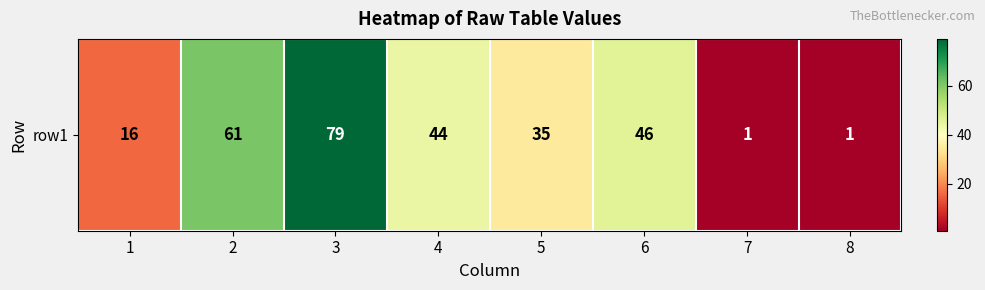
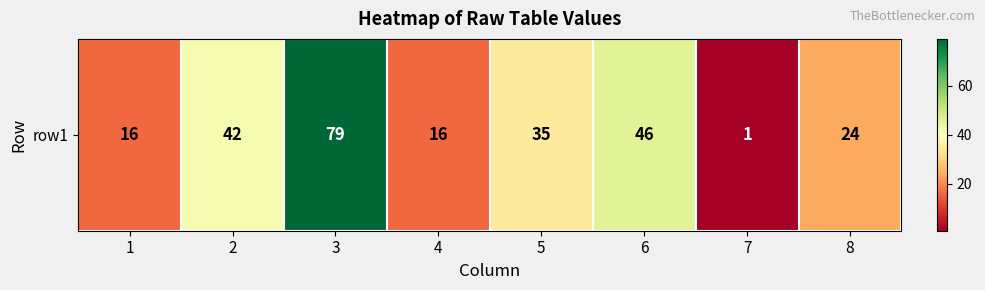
row1, 2: 61 -> 42
row1, 4: 44 -> 16
row1, 8: 1 -> 24
